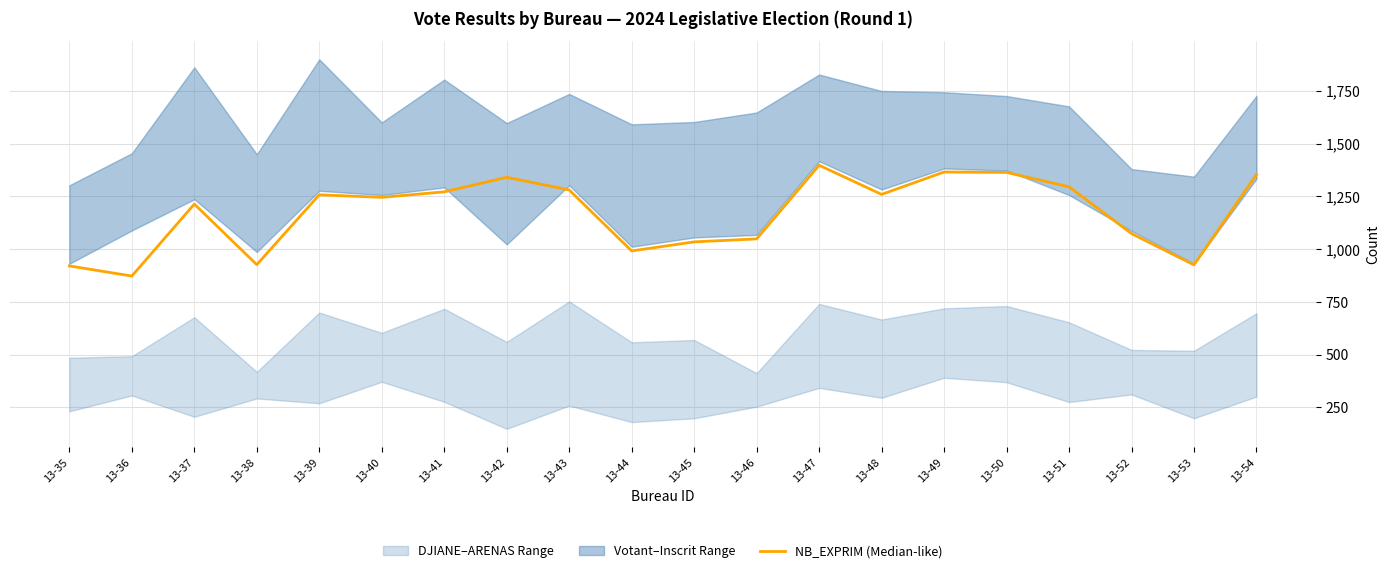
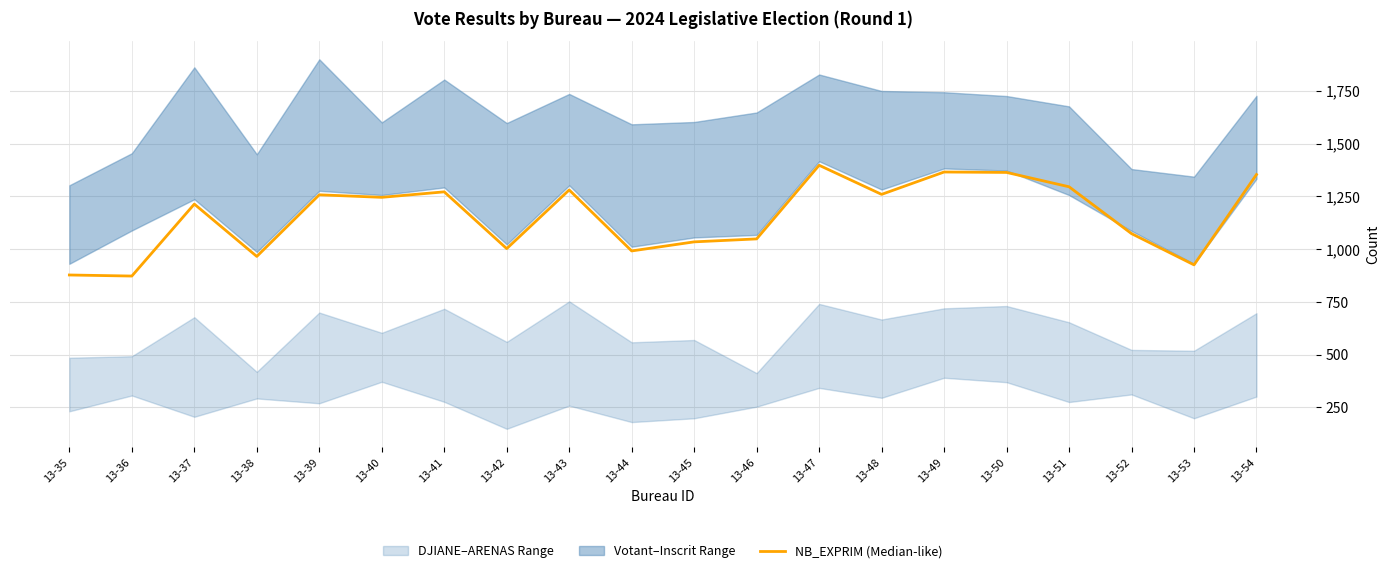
NB_EXPRIM (Median-like), 13-35: 920 -> 880
NB_EXPRIM (Median-like), 13-38: 930 -> 970
NB_EXPRIM (Median-like), 13-42: 1,340 -> 1,000
